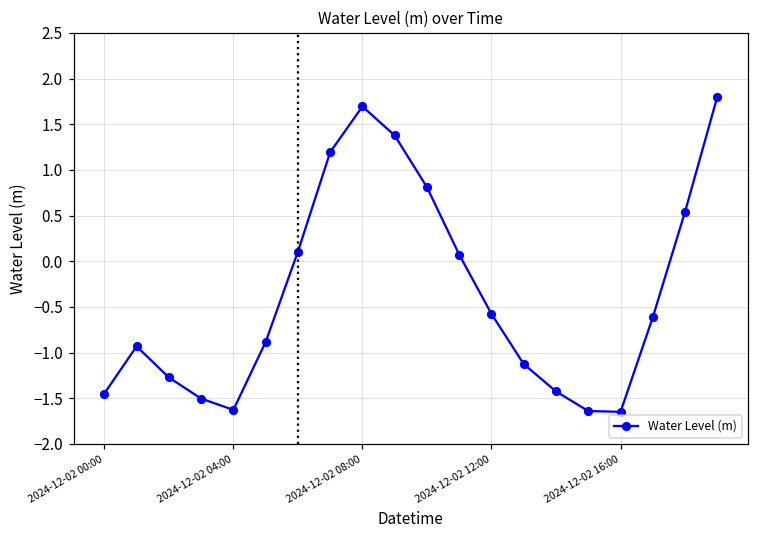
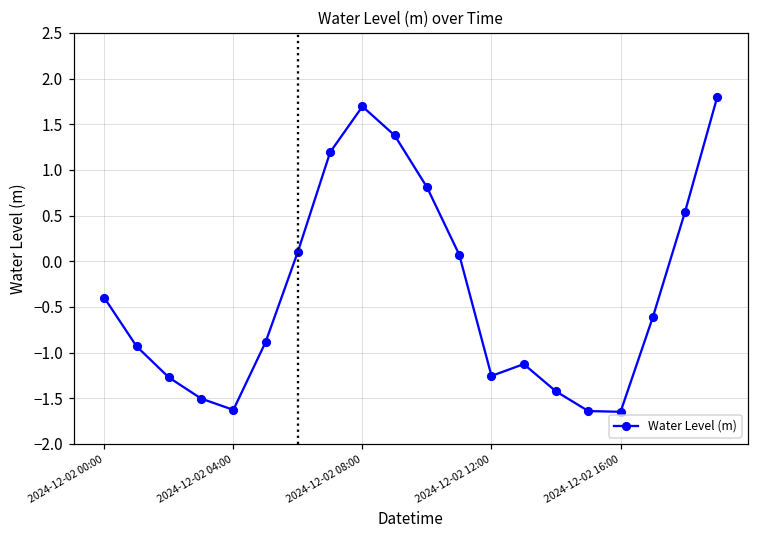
2024-12-02 00:00: -1.4 -> -0.4
2024-12-02 12:00: -0.6 -> -1.3
